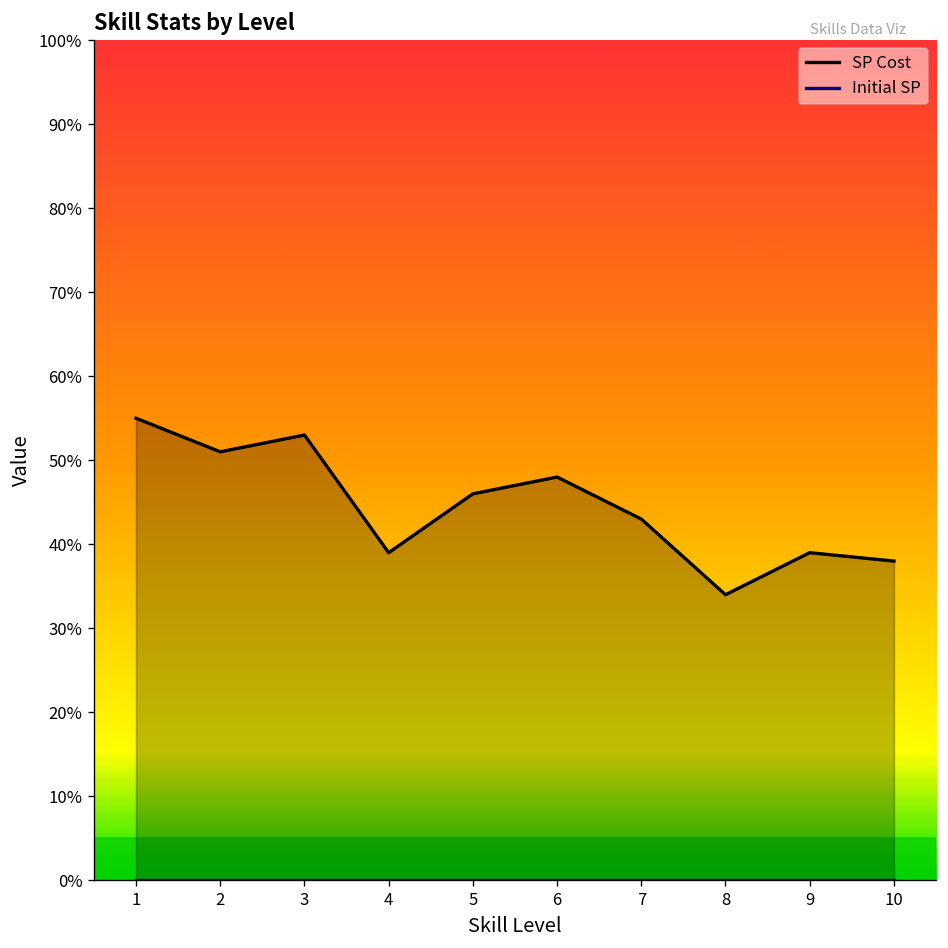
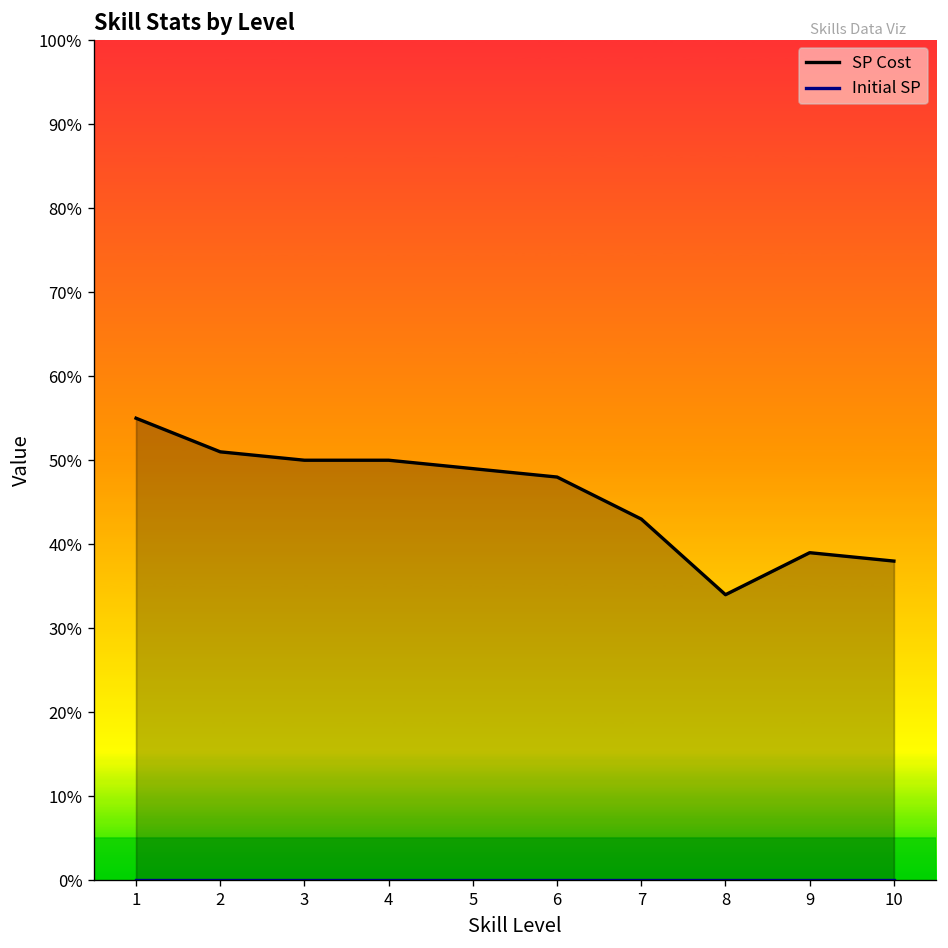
SP Cost, 3: 53% -> 50%
SP Cost, 4: 39% -> 50%
SP Cost, 5: 46% -> 49%
